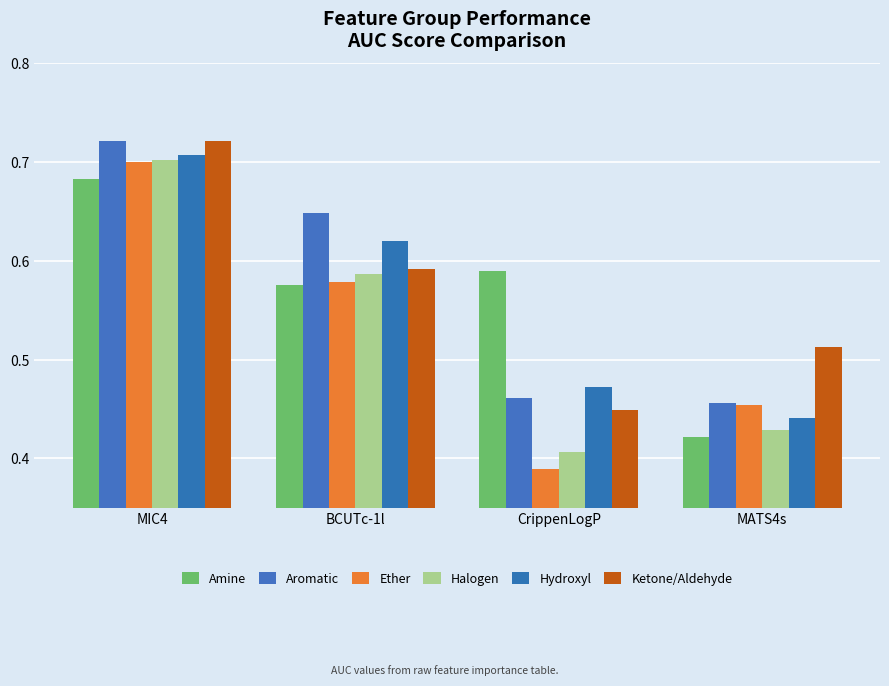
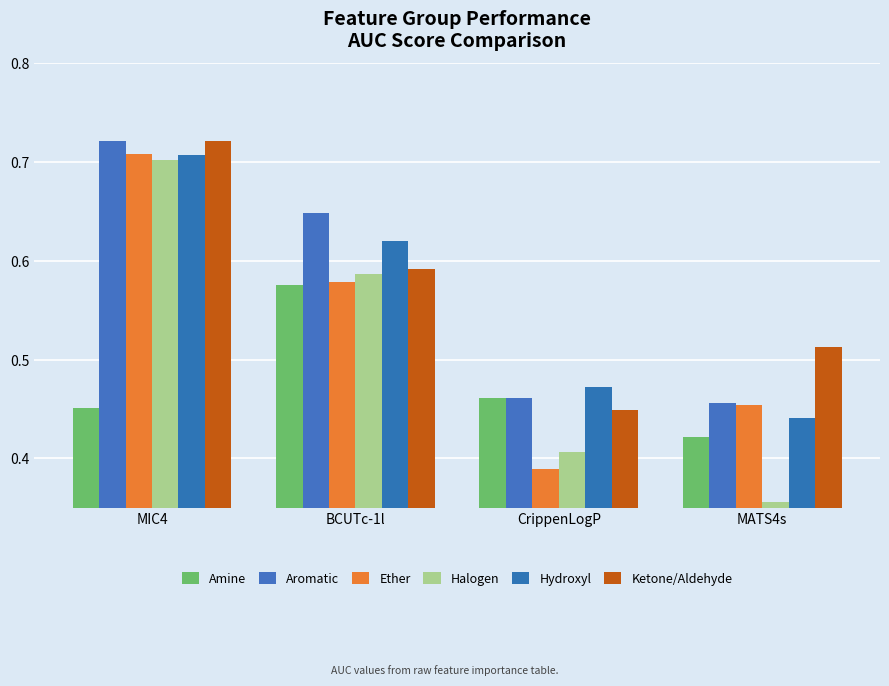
Amine, MIC4: 0.68 -> 0.45
Ether, MIC4: 0.70 -> 0.71
Amine, CrippenLogP: 0.59 -> 0.46
Halogen, MATS4s: 0.43 -> 0.36
